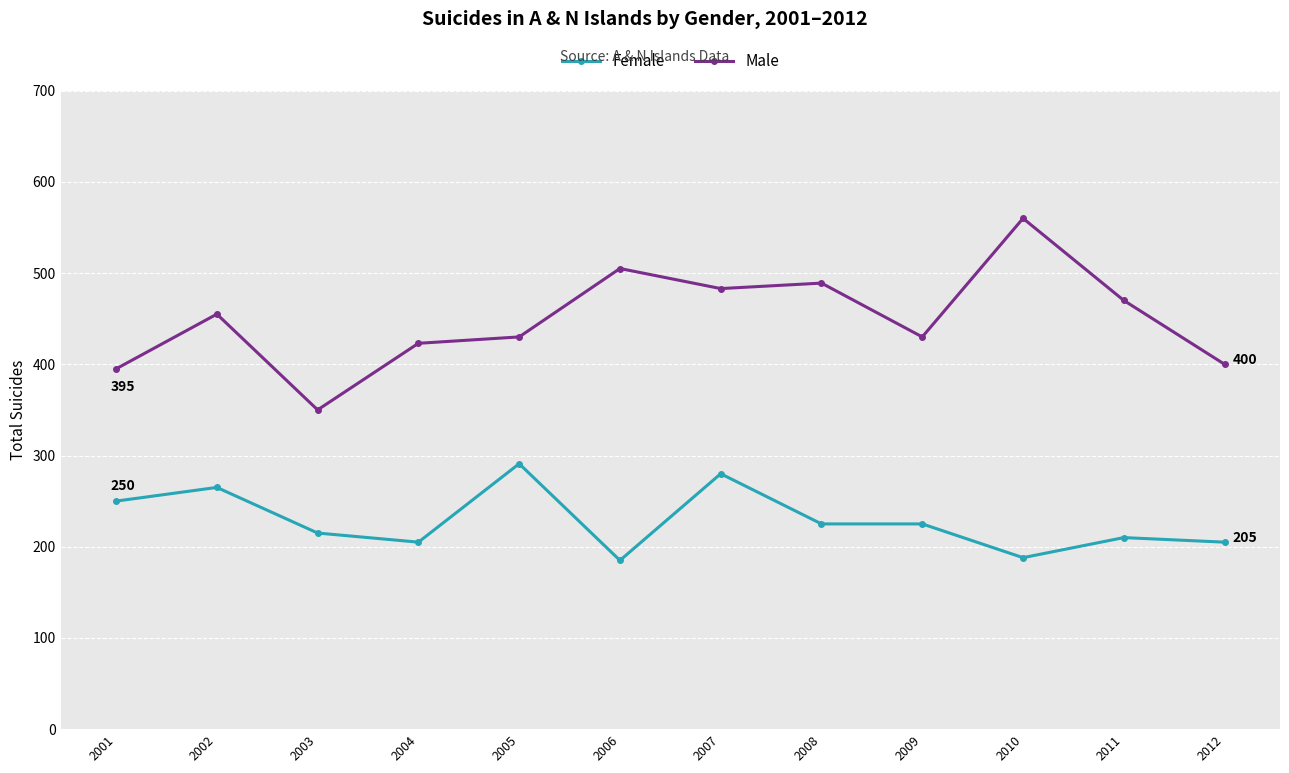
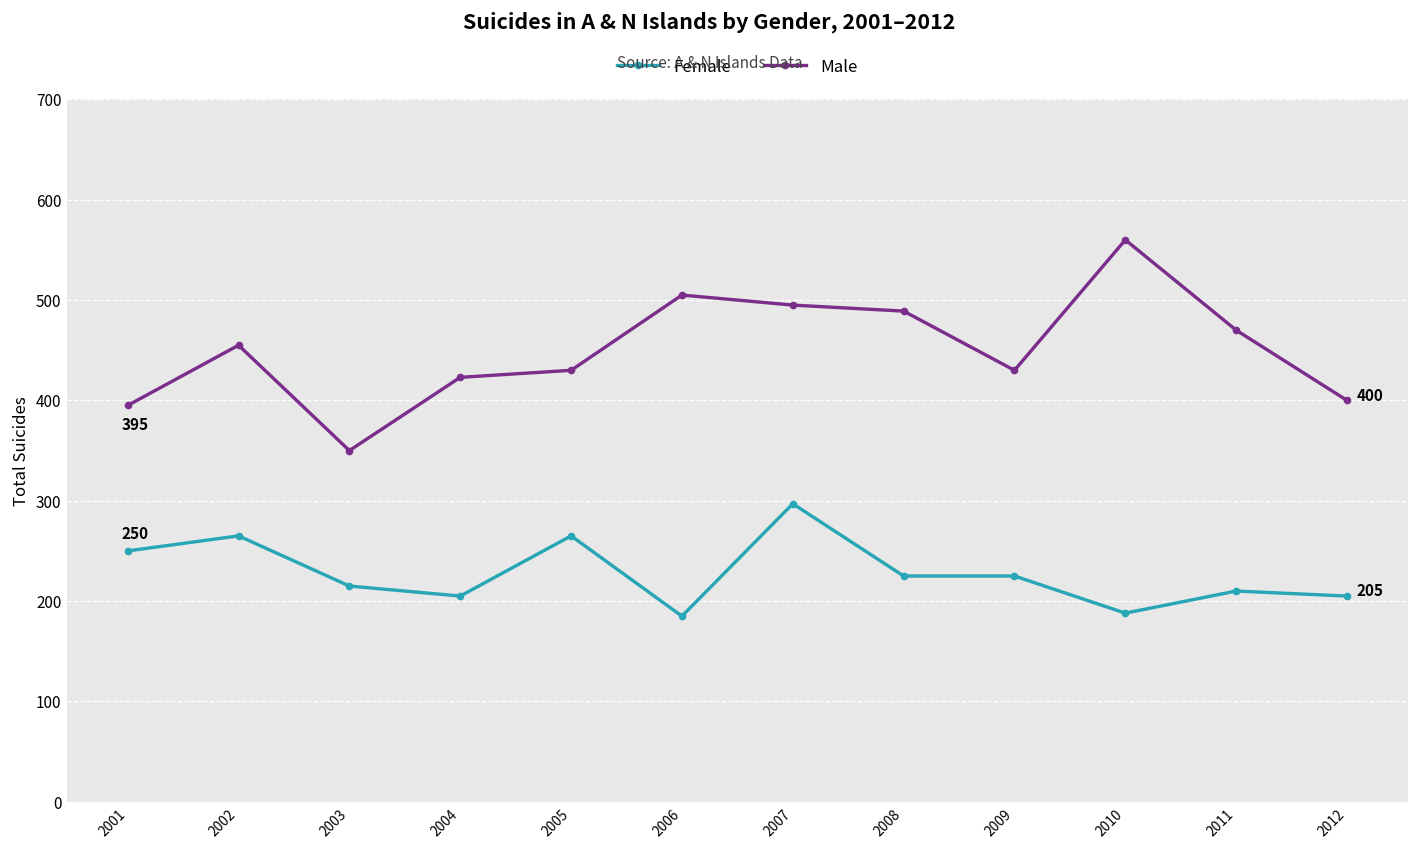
Female, 2005: 290 -> 270
Female, 2007: 280 -> 300
Male, 2007: 480 -> 500
